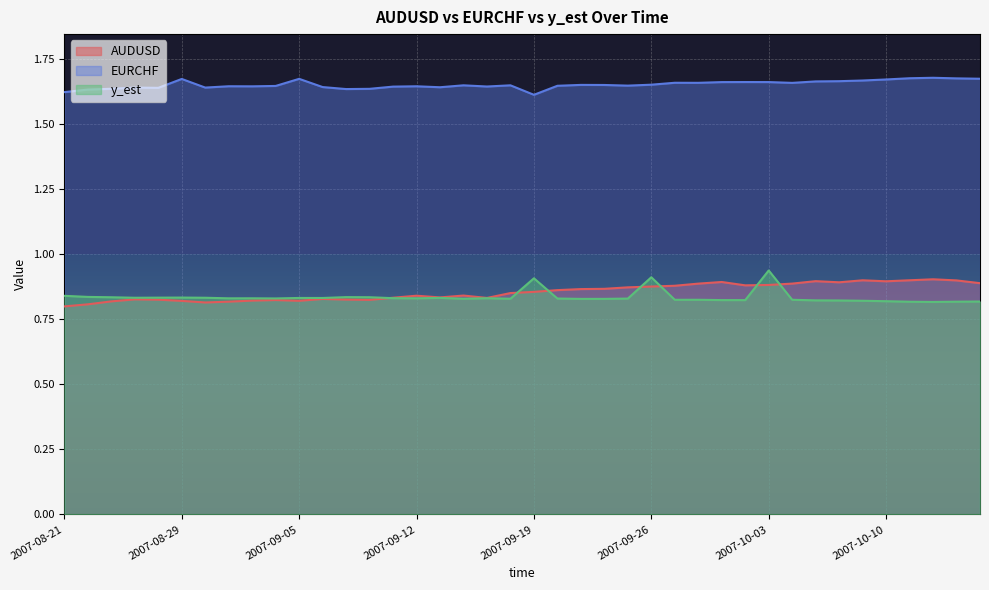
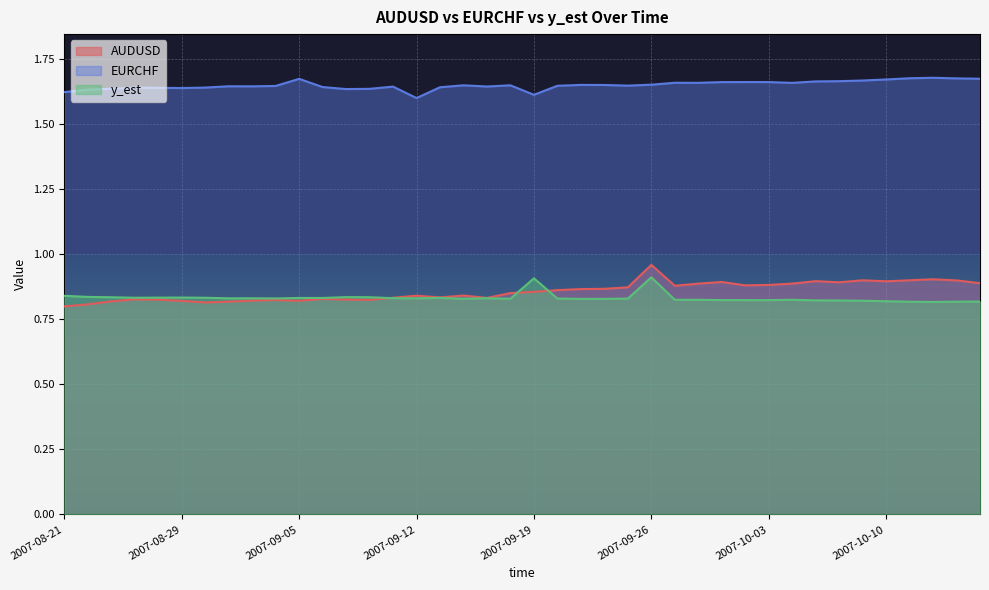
EURCHF, 2007-08-29: 1.68 -> 1.64
EURCHF, 2007-09-12: 1.65 -> 1.60
AUDUSD, 2007-09-26: 0.88 -> 0.96
y_est, 2007-10-03: 0.94 -> 0.82
